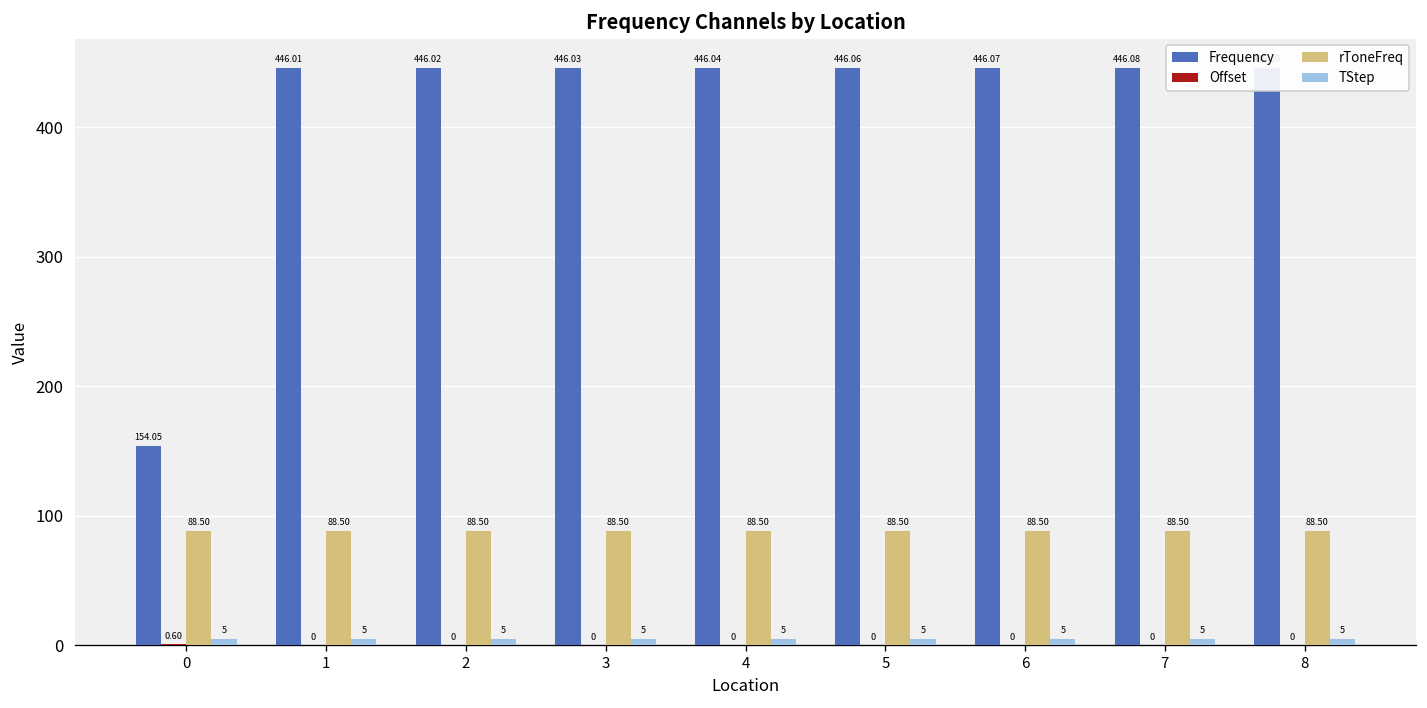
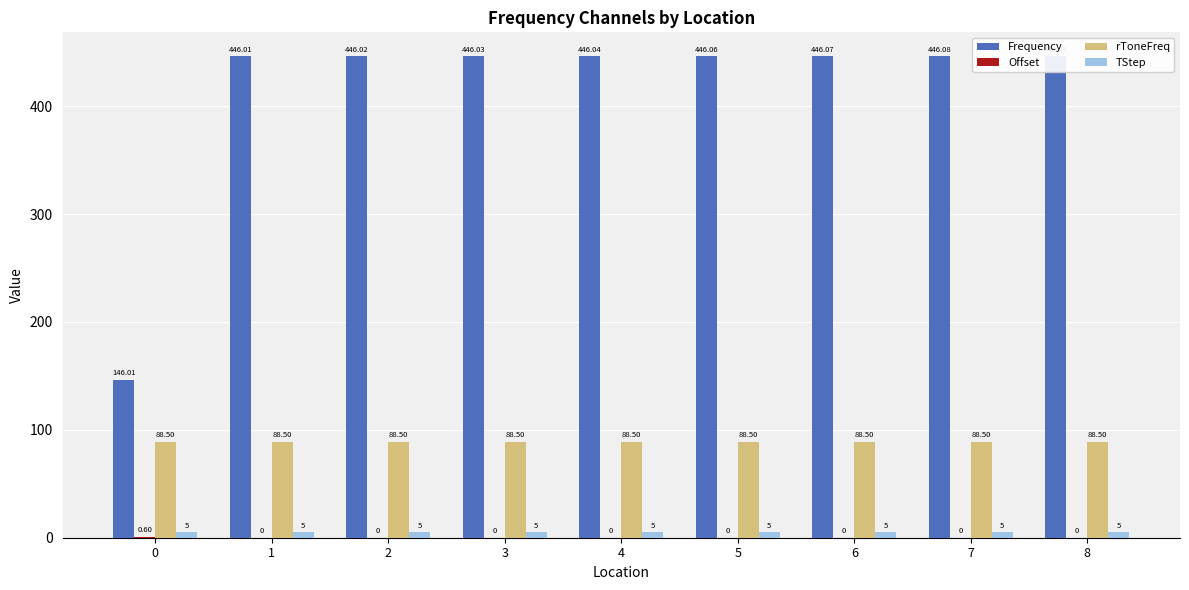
Frequency, 0: 154.05 -> 146.01
